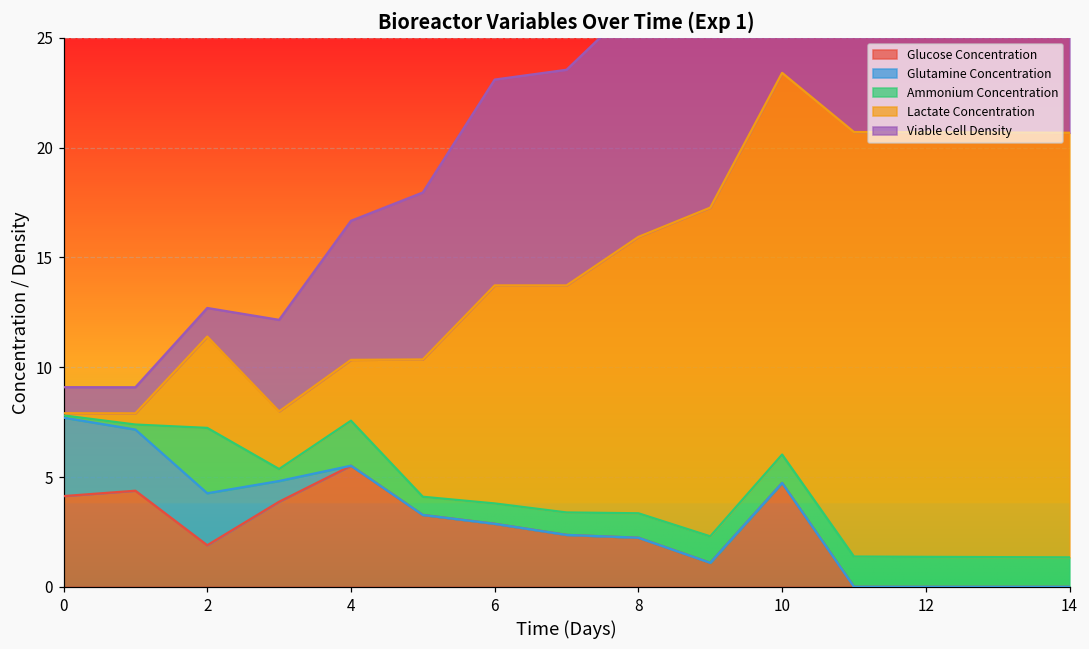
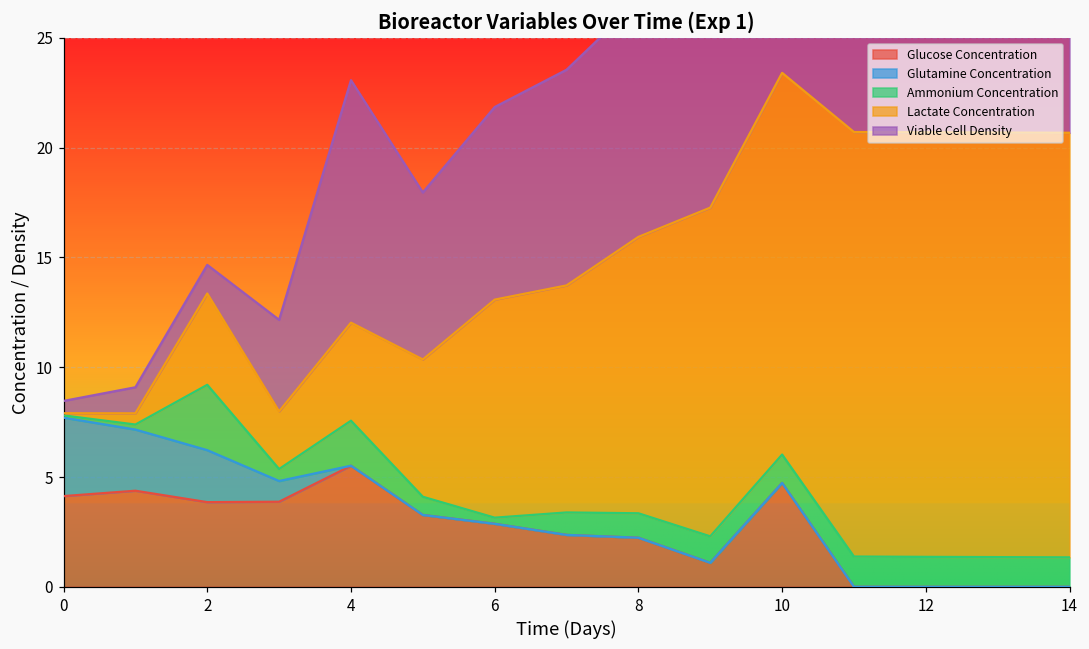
Viable Cell Density, 0: 1.2 -> 0.6
Glucose Concentration, 2: 1.9 -> 3.9
Lactate Concentration, 4: 2.8 -> 4.5
Viable Cell Density, 4: 6.3 -> 11.0
Ammonium Concentration, 6: 0.9 -> 0.3
Viable Cell Density, 6: 9.4 -> 8.8
